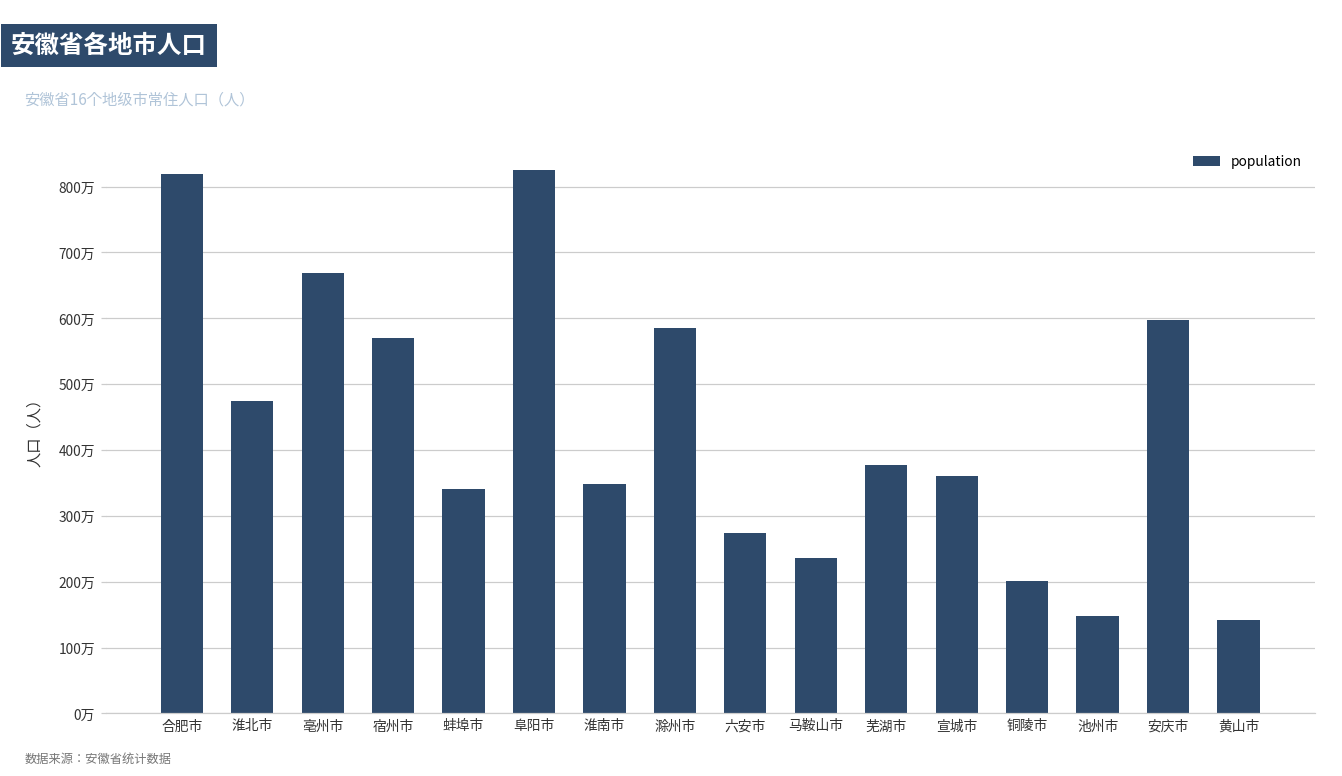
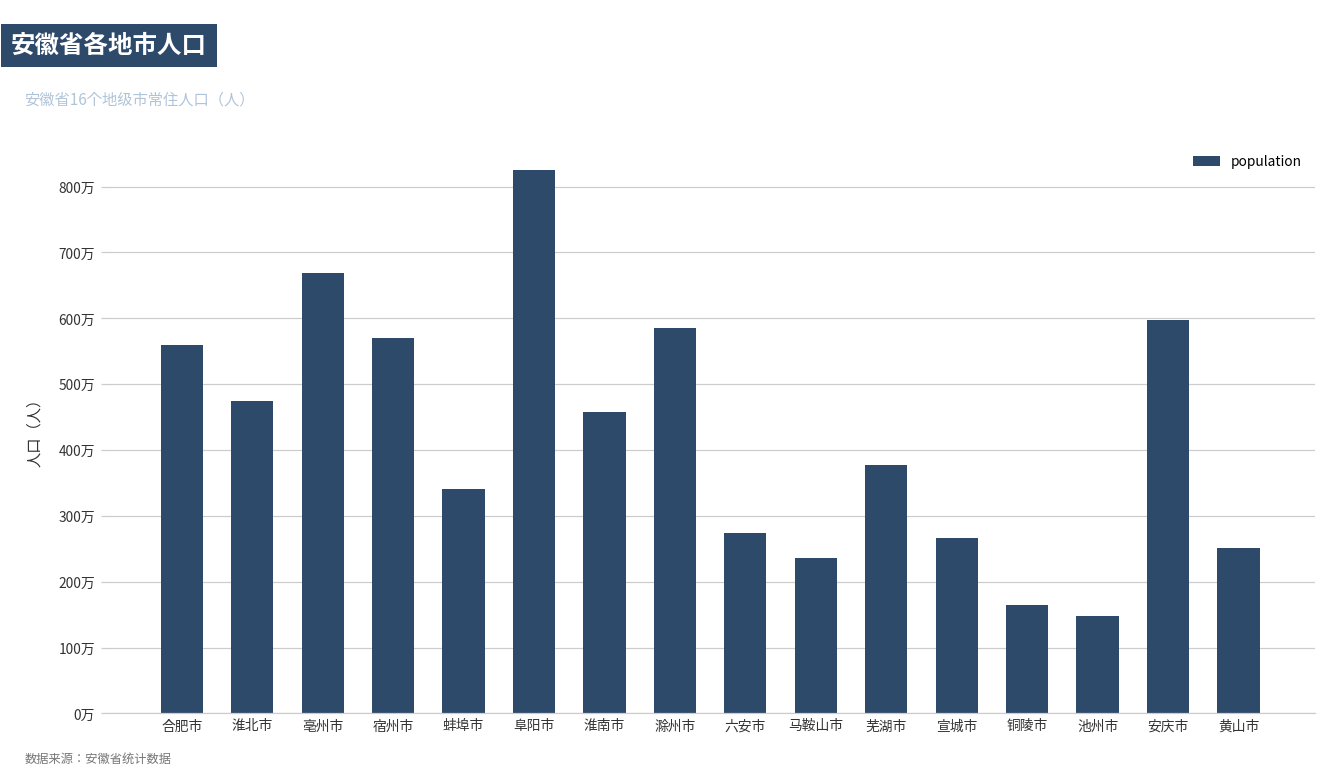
合肥市: 820万 -> 560万
淮南市: 350万 -> 460万
宣城市: 360万 -> 270万
铜陵市: 200万 -> 160万
黄山市: 140万 -> 250万
